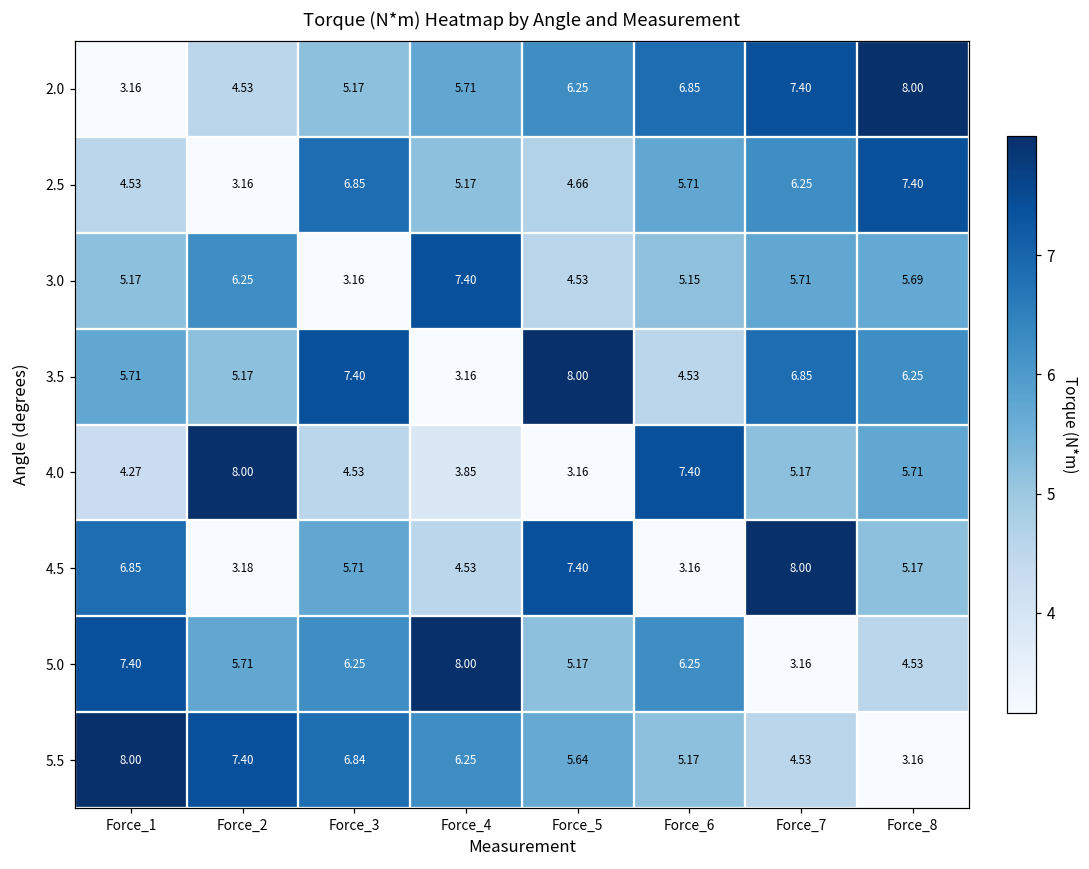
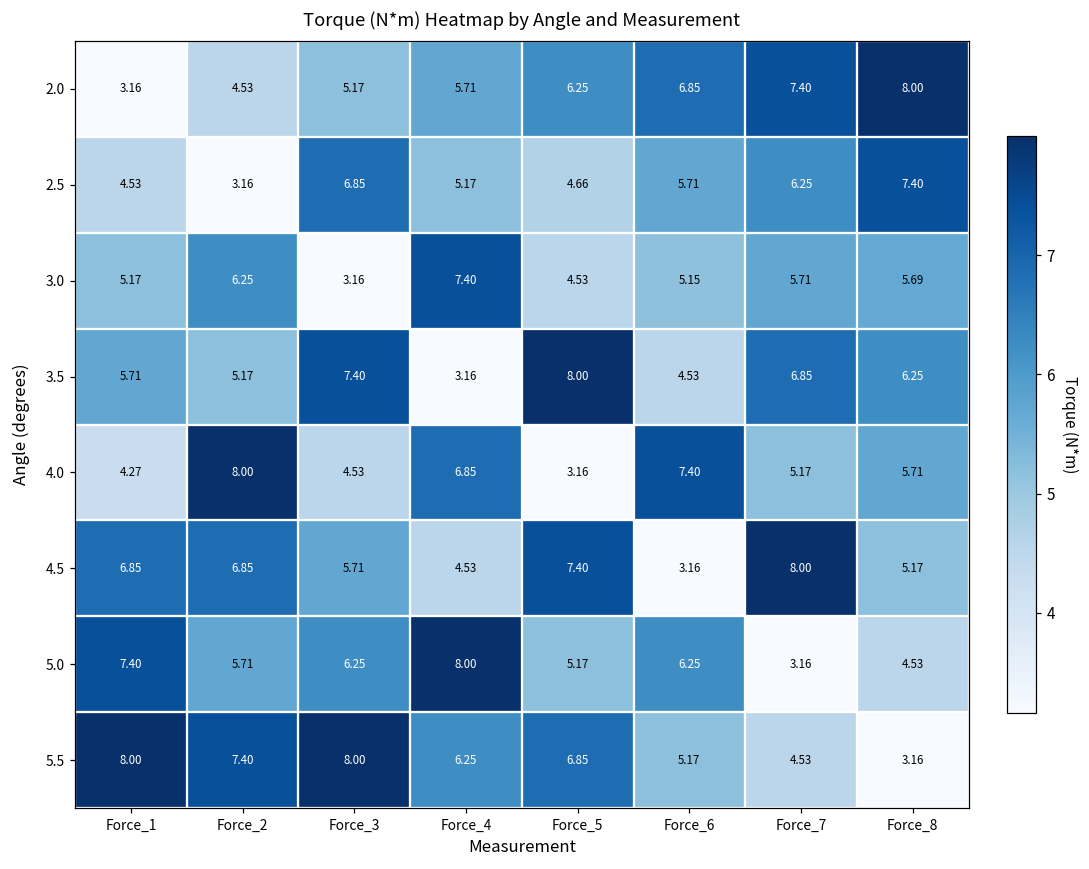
4.0, Force_4: 3.85 -> 6.85
4.5, Force_2: 3.18 -> 6.85
5.5, Force_3: 6.84 -> 8.00
5.5, Force_5: 5.64 -> 6.85
